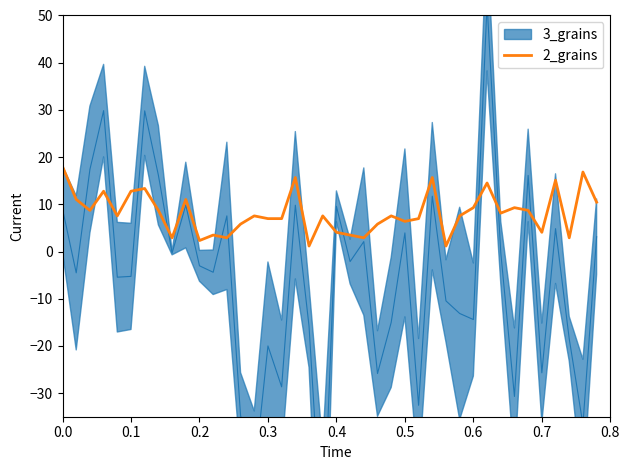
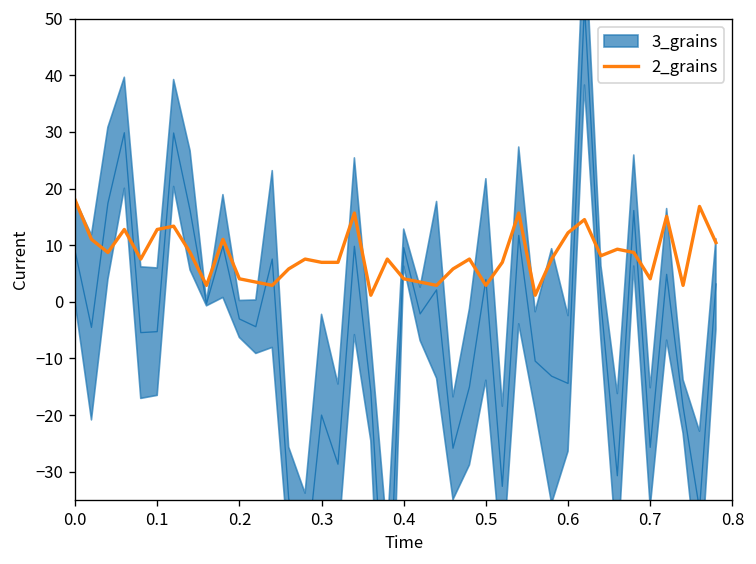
2_grains, 0.2: 2 -> 4
2_grains, 0.5: 6 -> 3
2_grains, 0.6: 9 -> 12
